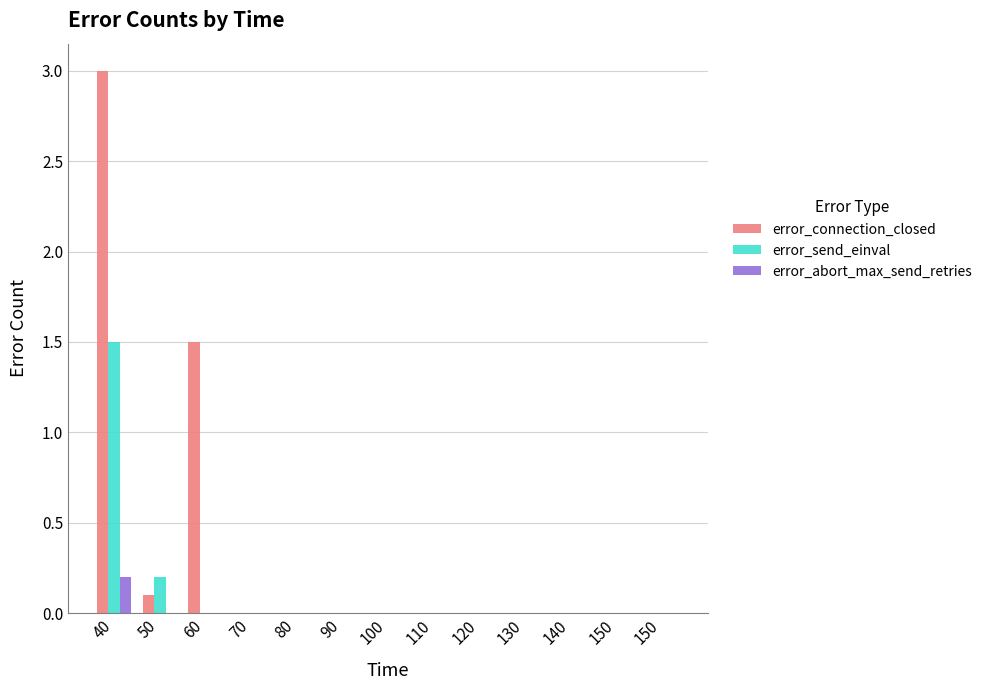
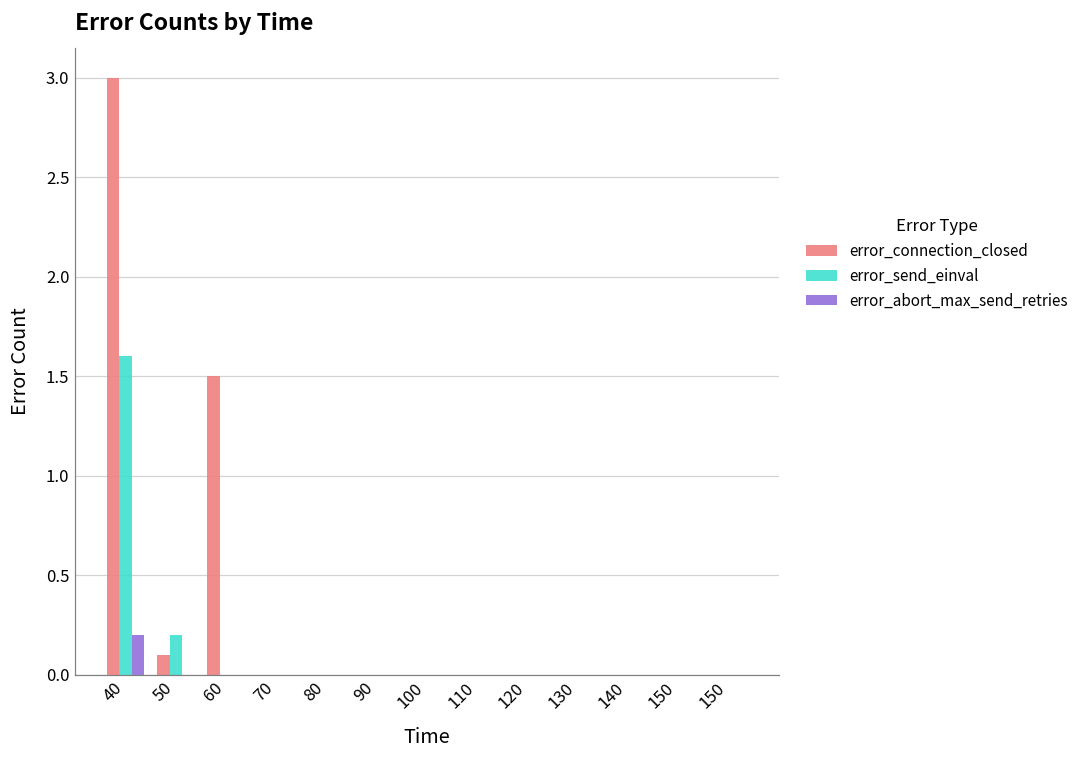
error_send_einval, 40: 1.5 -> 1.6
